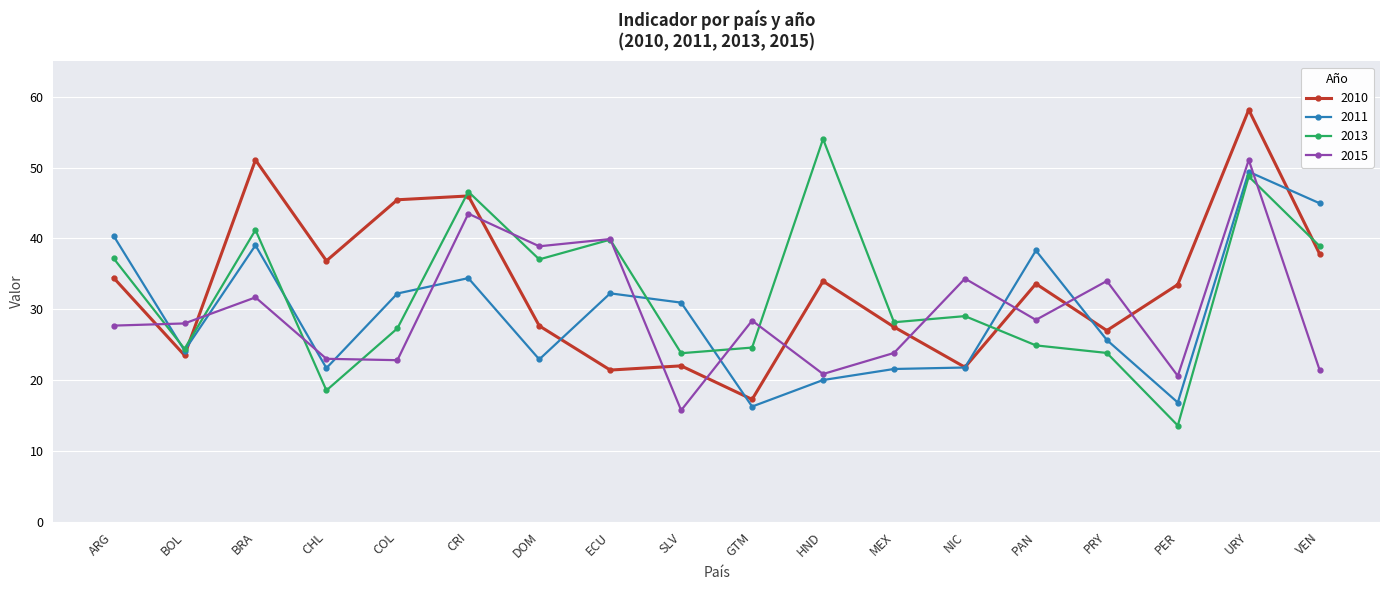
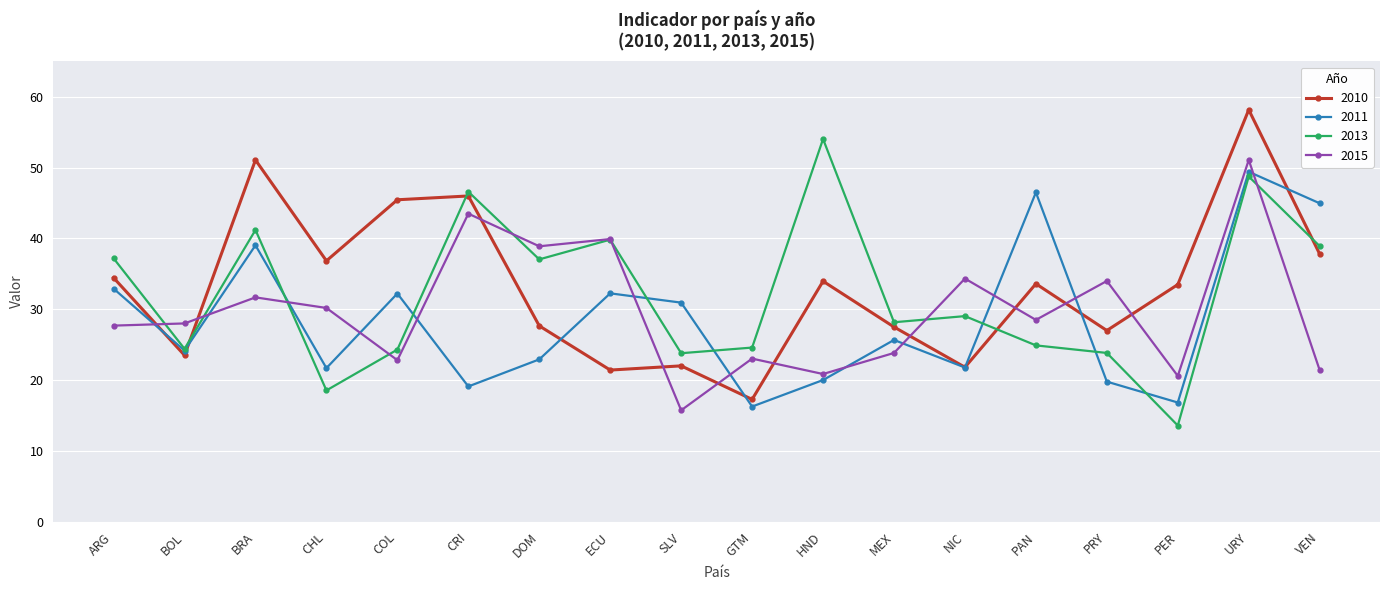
2011, ARG: 40 -> 33
2015, CHL: 23 -> 30
2013, COL: 27 -> 24
2011, CRI: 34 -> 19
2015, GTM: 28 -> 23
2011, MEX: 22 -> 26
2011, PAN: 38 -> 47
2011, PRY: 26 -> 20
